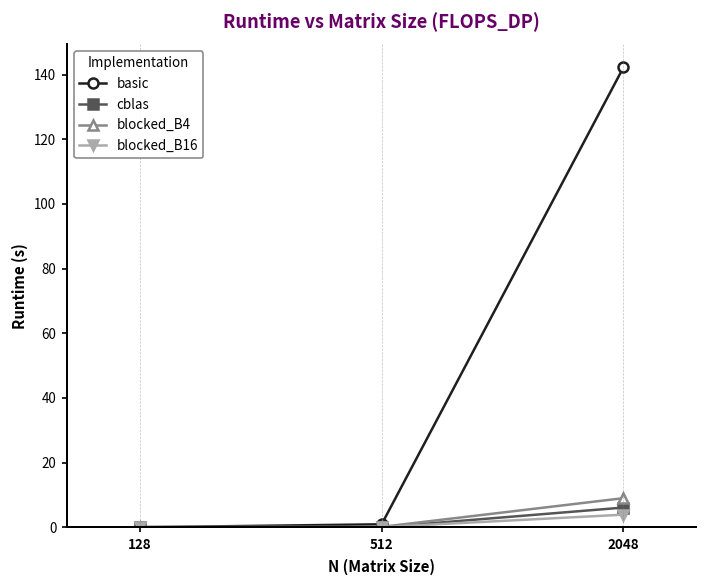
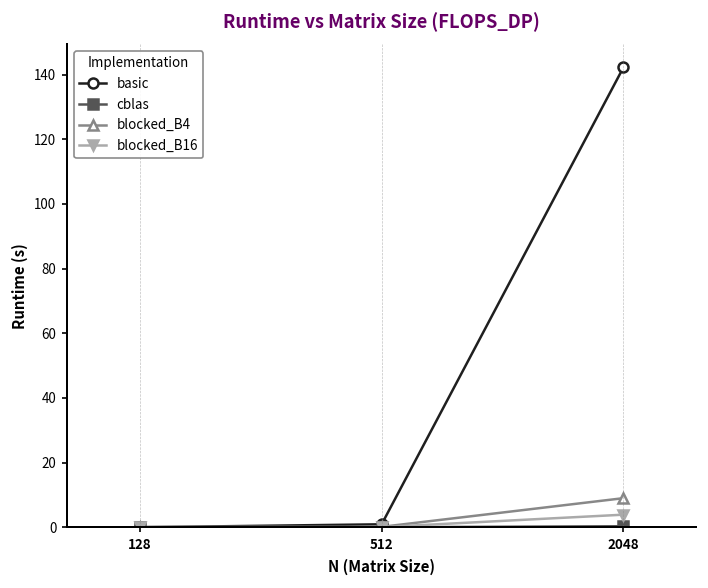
cblas, 2048: 6 -> 0
